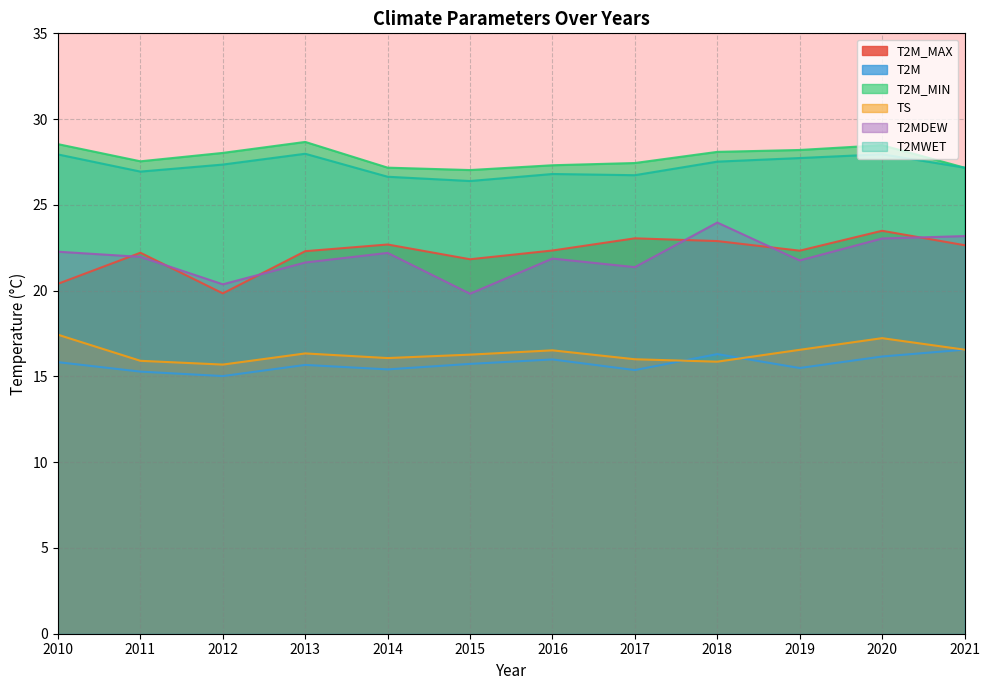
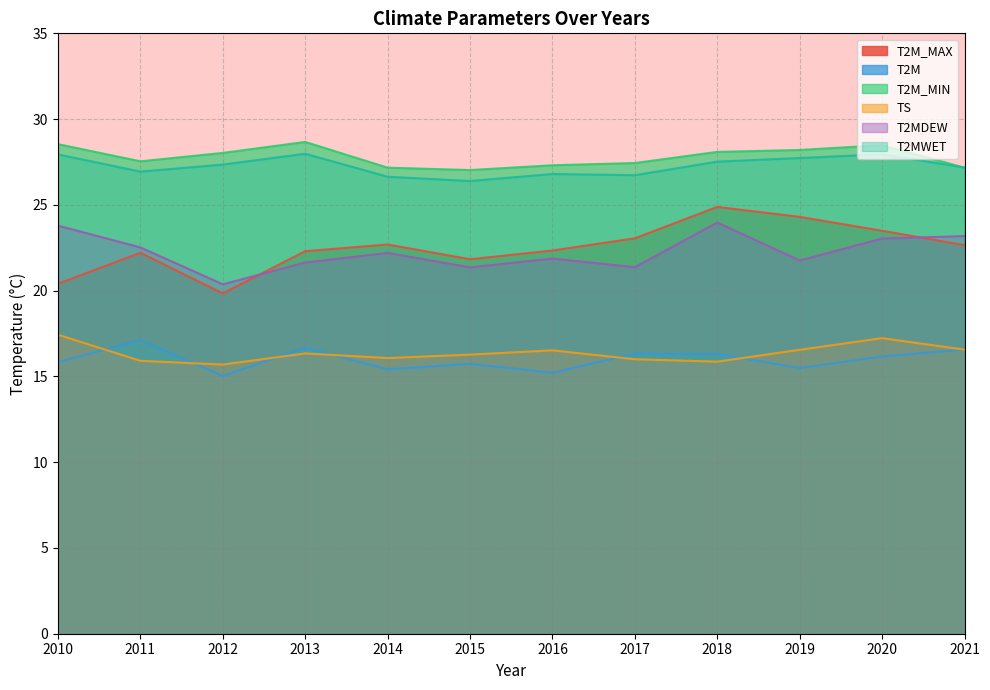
T2MDEW, 2010: 22.3 -> 23.8
T2M, 2011: 15.3 -> 17.1
T2MDEW, 2011: 22.0 -> 22.5
T2M, 2013: 15.7 -> 16.7
T2MDEW, 2015: 19.8 -> 21.4
T2M, 2016: 16.0 -> 15.2
T2M, 2017: 15.4 -> 16.3
T2M_MAX, 2018: 22.9 -> 24.9
T2M_MAX, 2019: 22.3 -> 24.3
